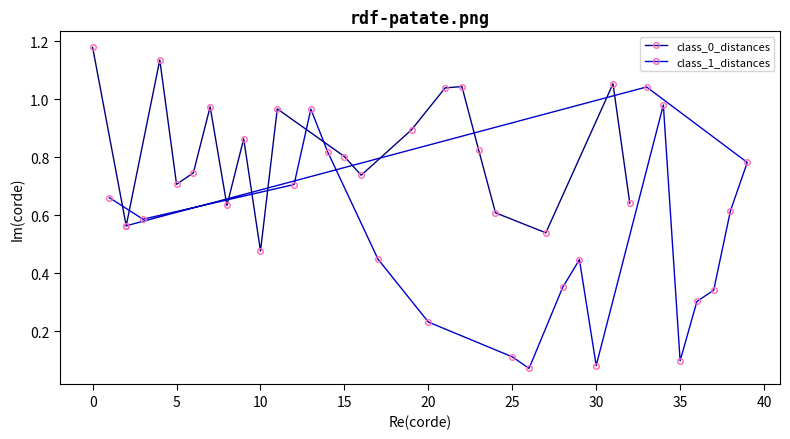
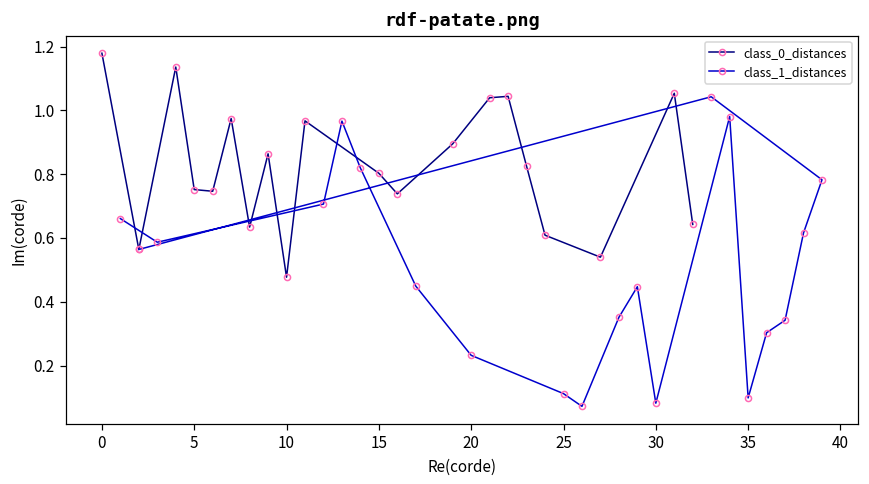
class_0_distances, 5: 0.71 -> 0.75
